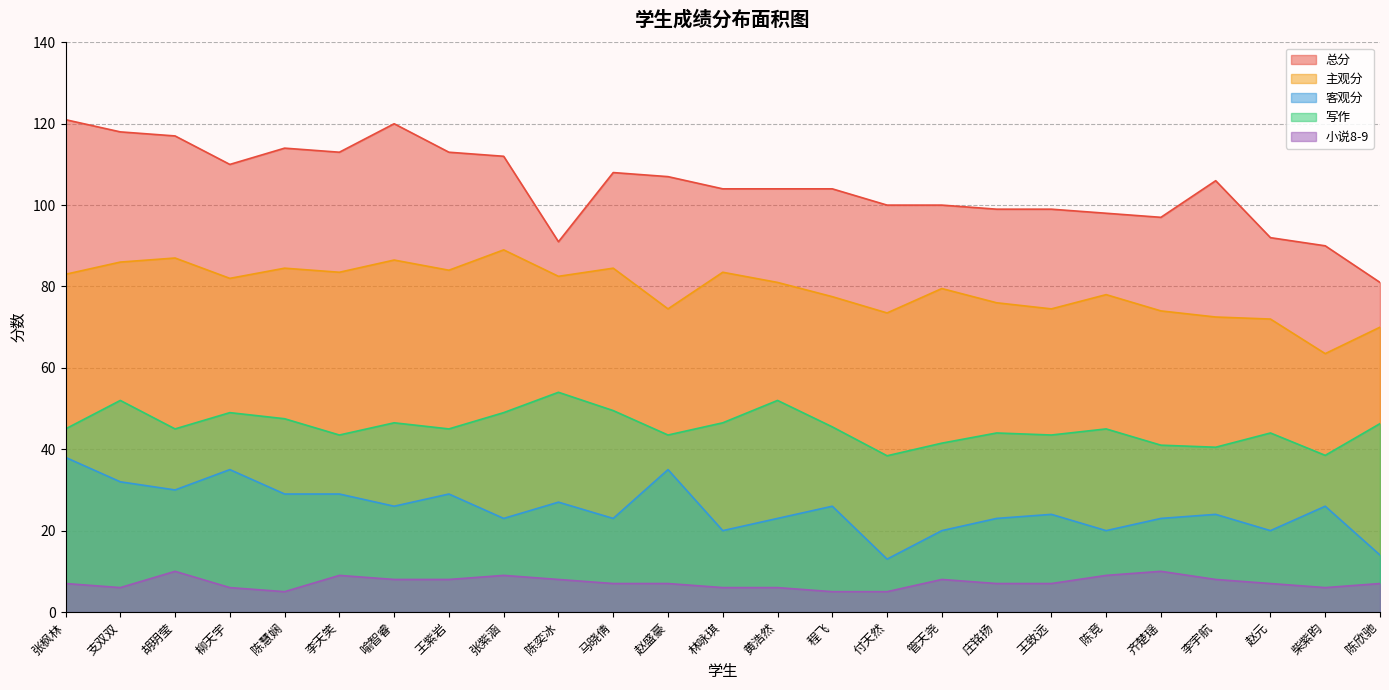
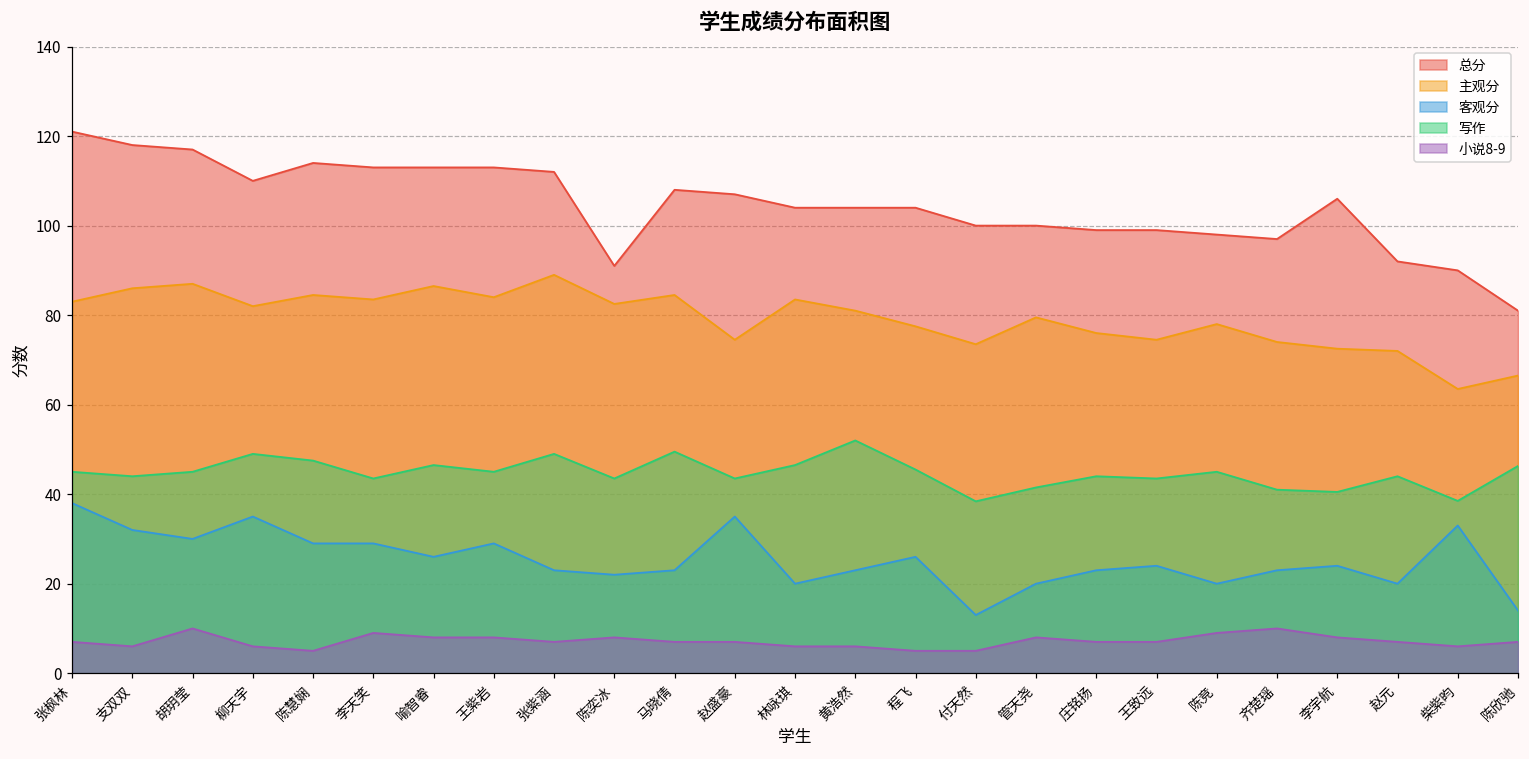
写作, 支双双: 52 -> 44
总分, 喻智睿: 120 -> 113
小说8-9, 张紫涵: 9 -> 7
客观分, 陈奕冰: 27 -> 22
写作, 陈奕冰: 54 -> 44
客观分, 柴紫昀: 26 -> 33
主观分, 陈欣驰: 70 -> 67
